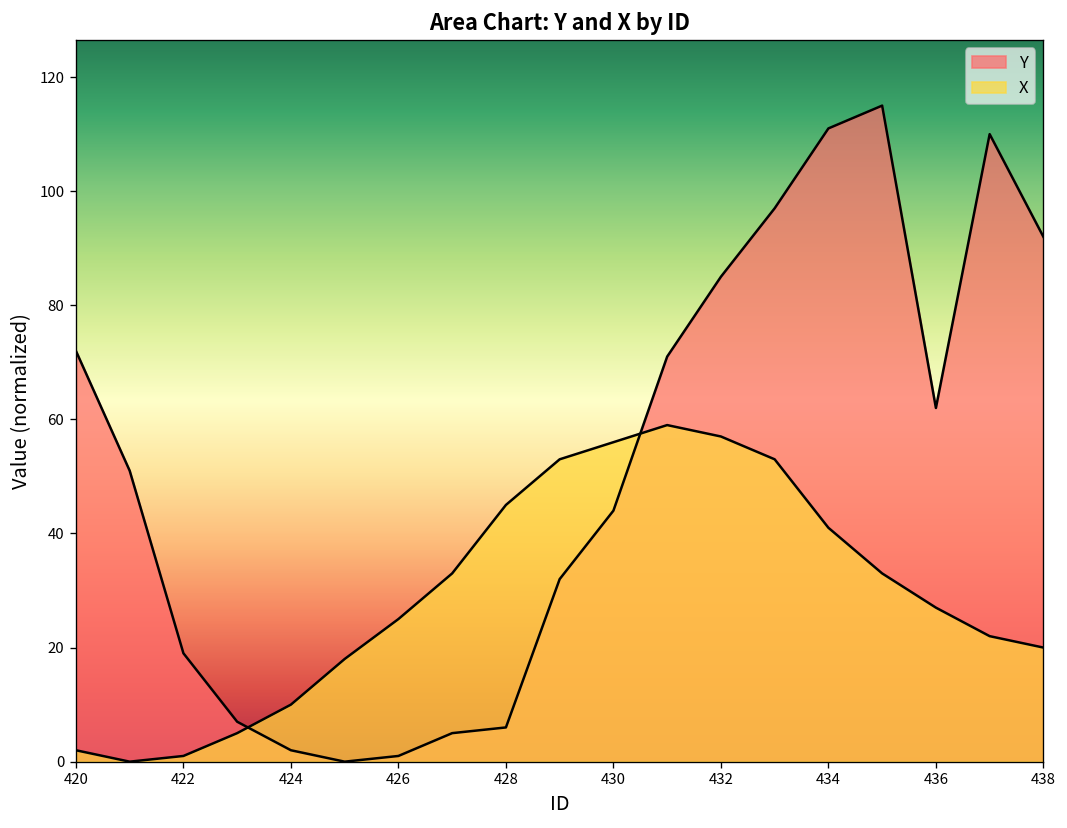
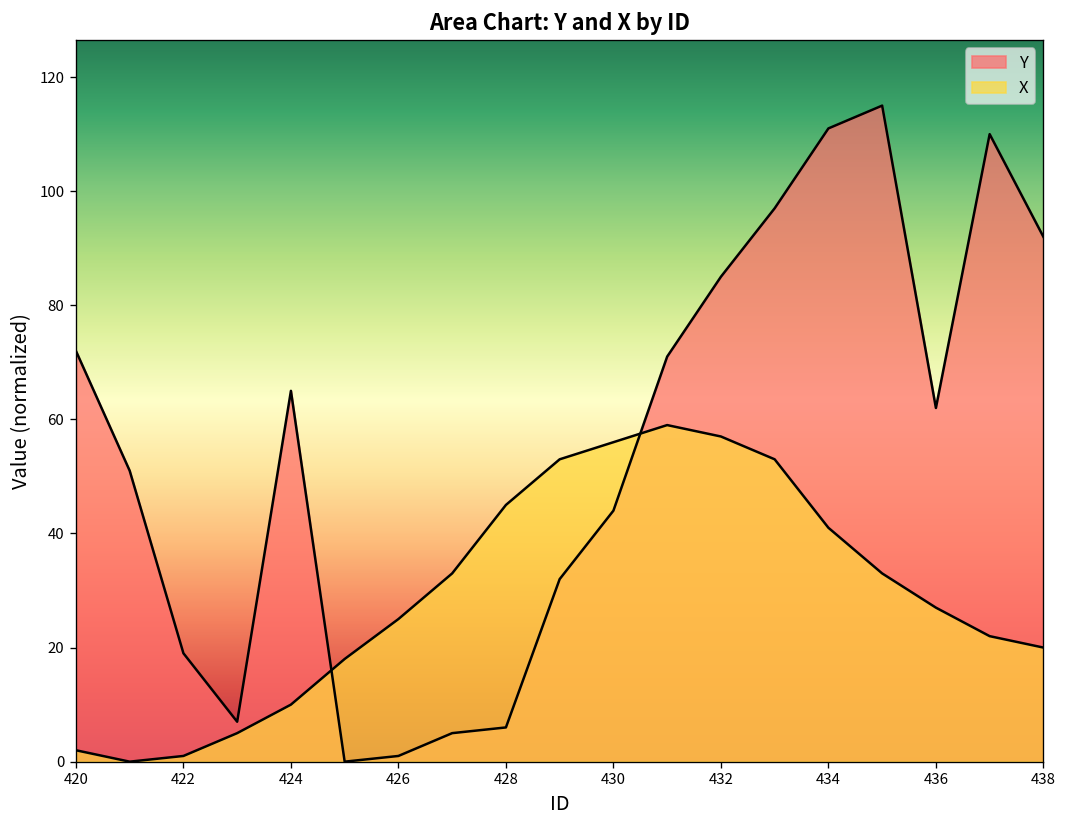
Y, 424: 2 -> 65
